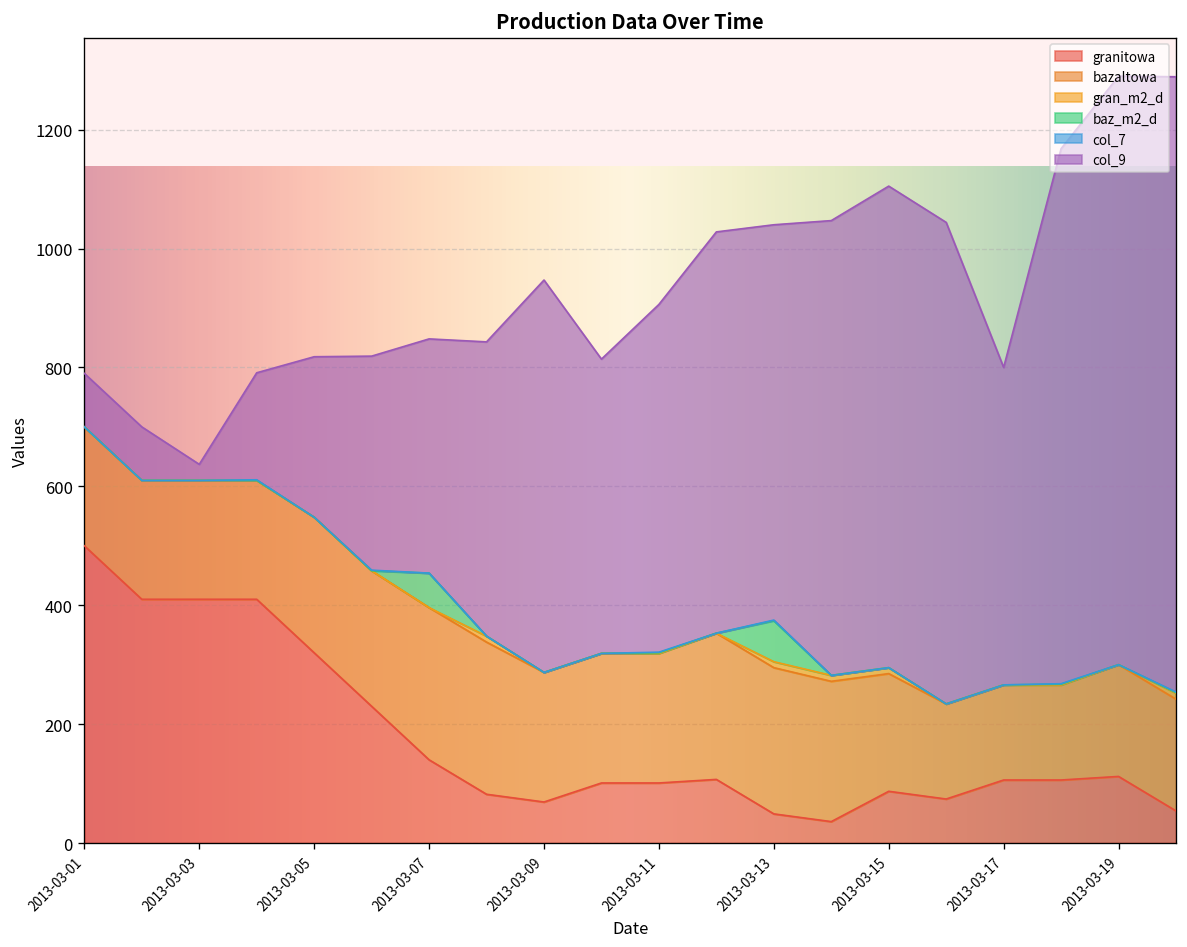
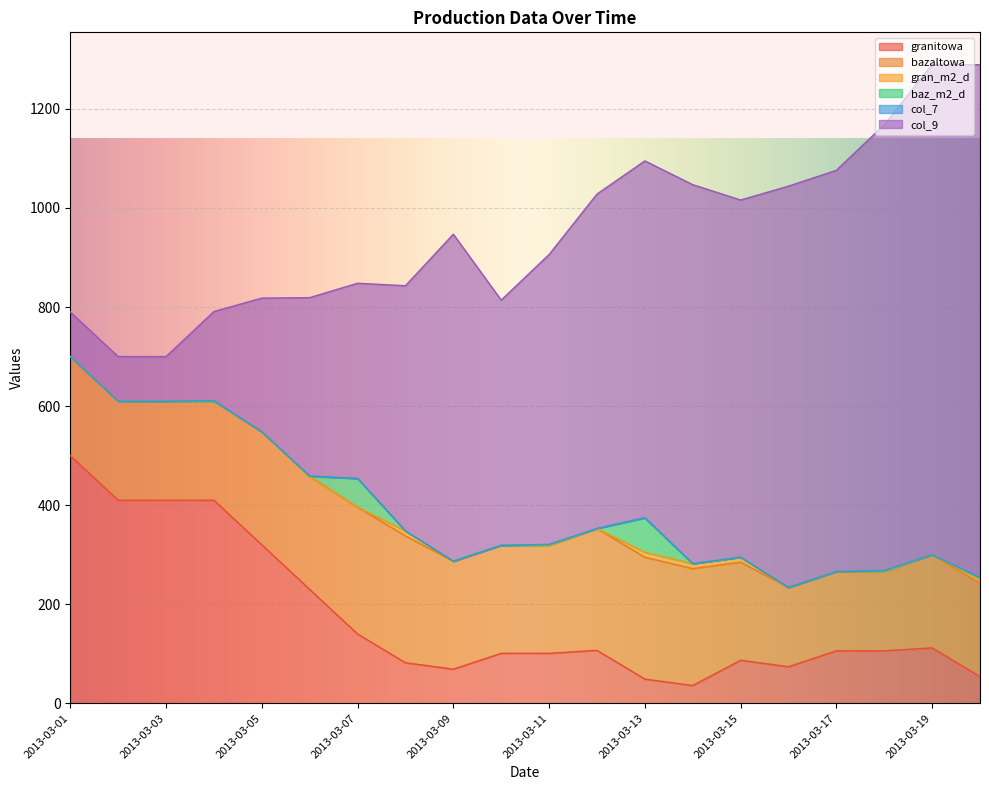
col_9, 2013-03-03: 30 -> 90
col_9, 2013-03-13: 670 -> 720
col_9, 2013-03-15: 810 -> 720
col_9, 2013-03-17: 530 -> 810
